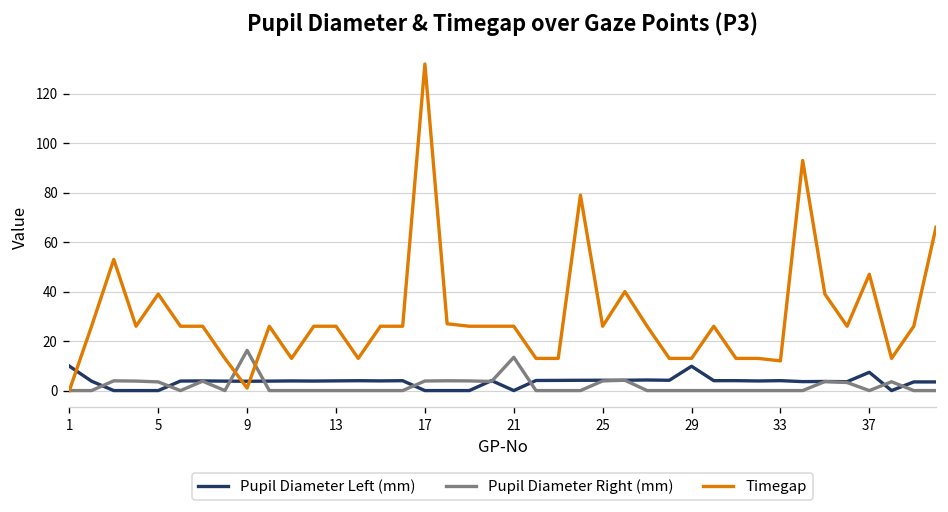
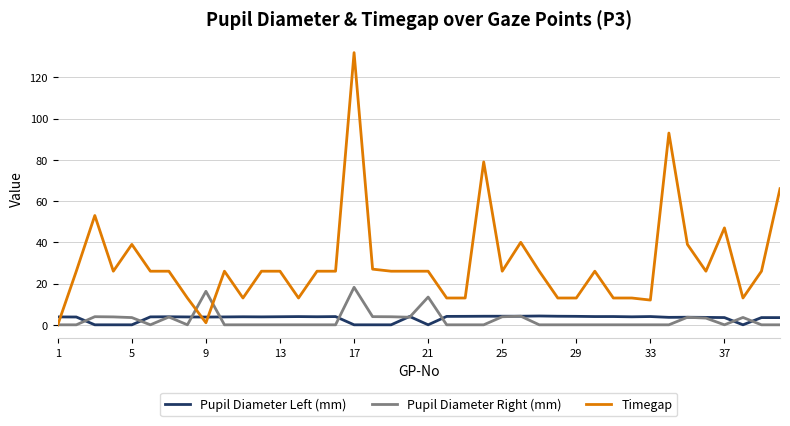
Pupil Diameter Left (mm), 1: 10 -> 4
Pupil Diameter Right (mm), 17: 4 -> 18
Pupil Diameter Left (mm), 29: 10 -> 4
Pupil Diameter Left (mm), 37: 7 -> 4
